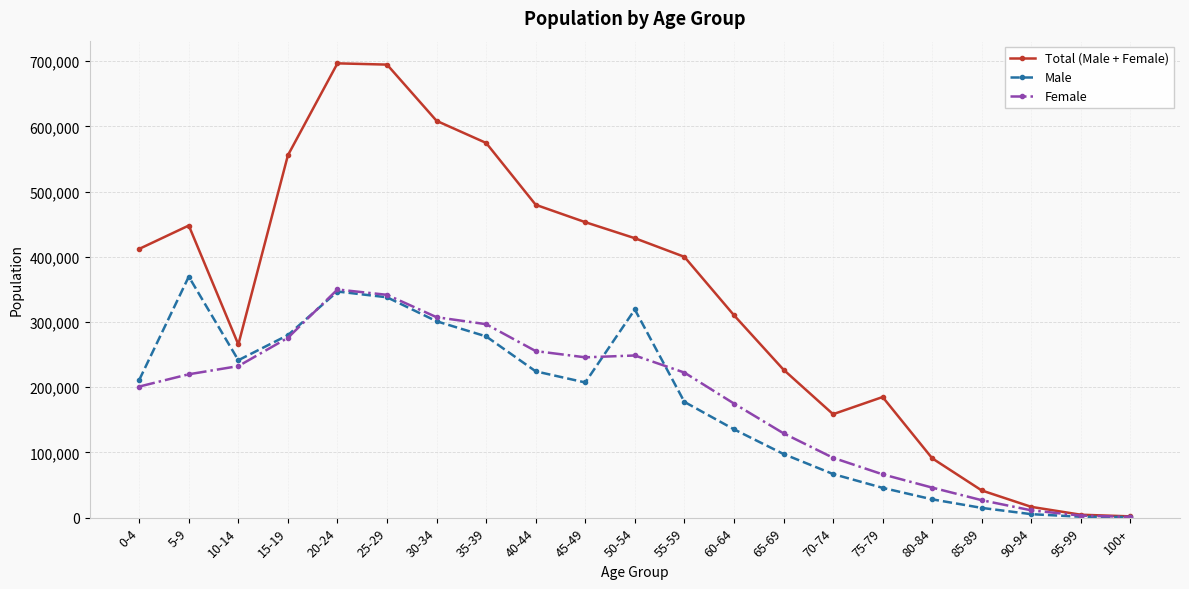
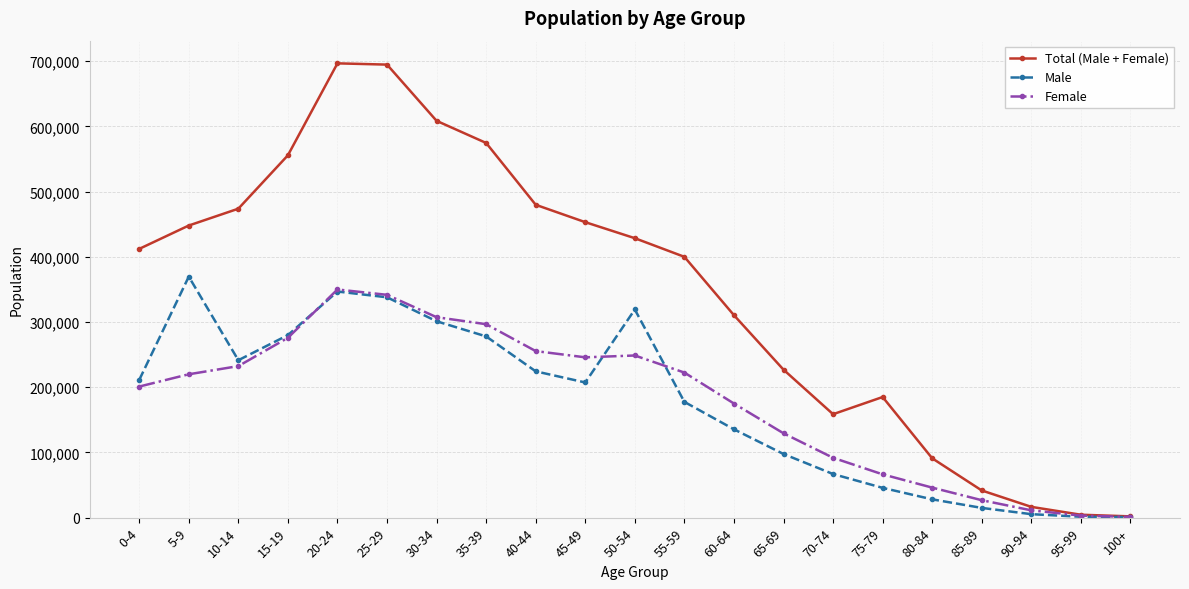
Total (Male + Female), 10-14: 270,000 -> 470,000
